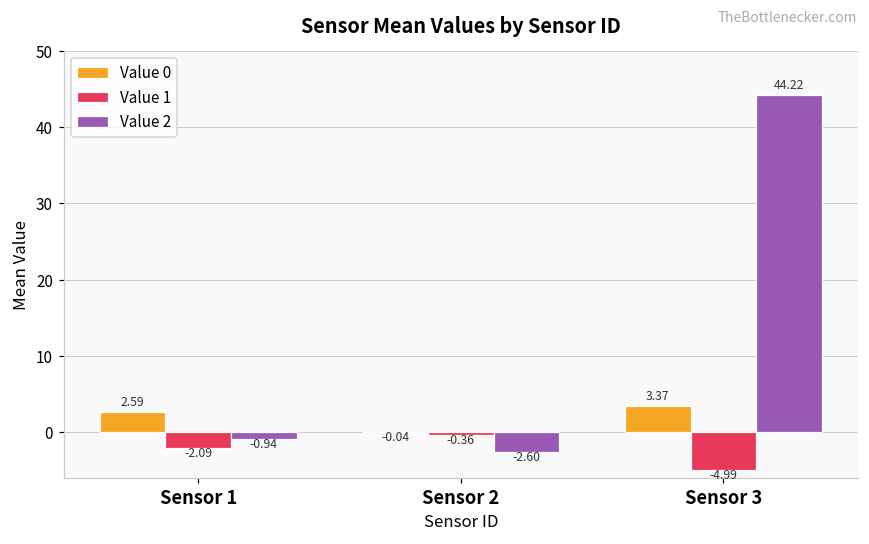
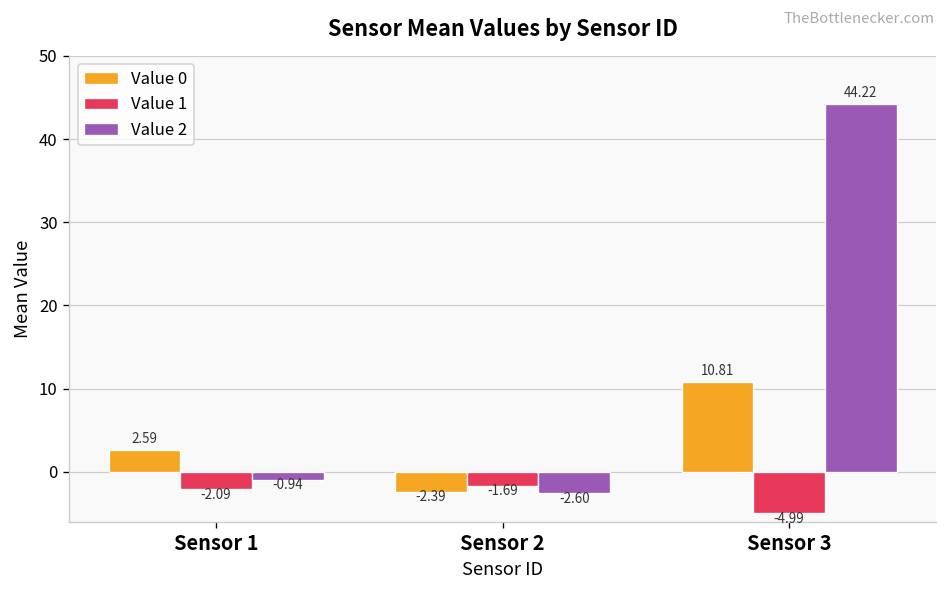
Value 0, Sensor 2: -0.04 -> -2.39
Value 1, Sensor 2: -0.36 -> -1.69
Value 0, Sensor 3: 3.37 -> 10.81
